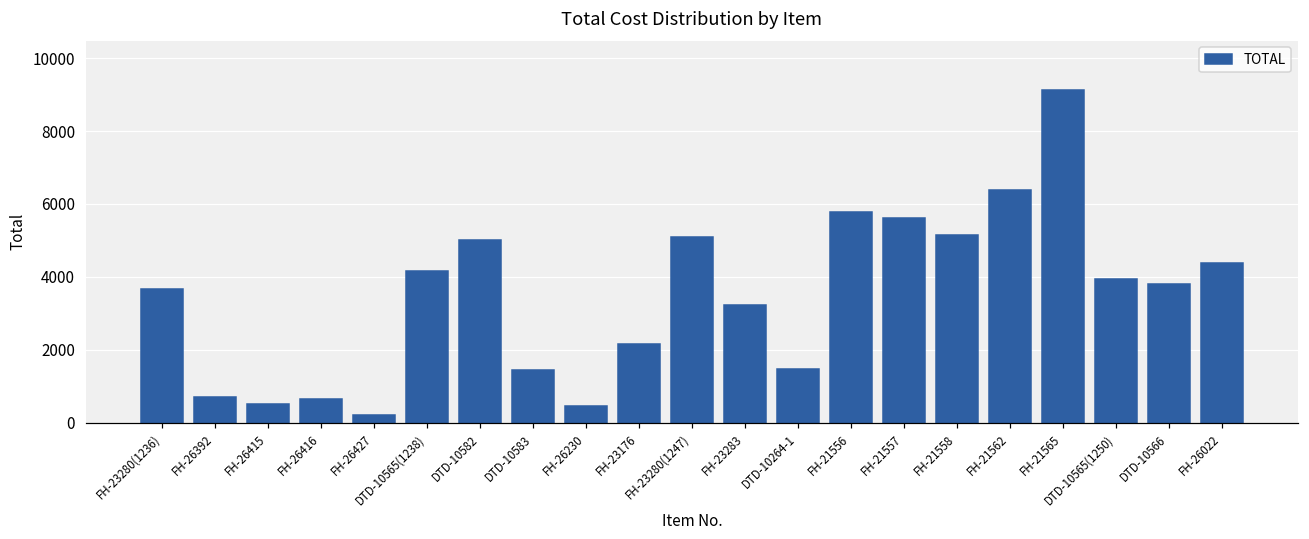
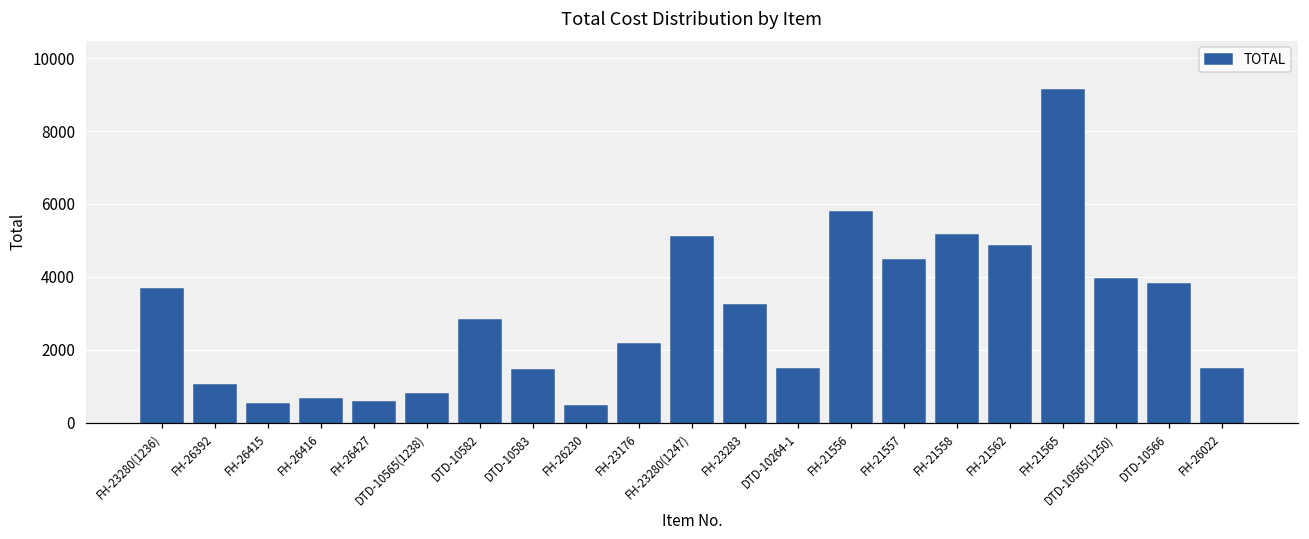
FH-26392: 700 -> 1000
FH-26427: 200 -> 600
DTD-10565(1238): 4200 -> 800
DTD-10582: 5000 -> 2800
FH-21557: 5600 -> 4500
FH-21562: 6400 -> 4800
FH-26022: 4400 -> 1500
